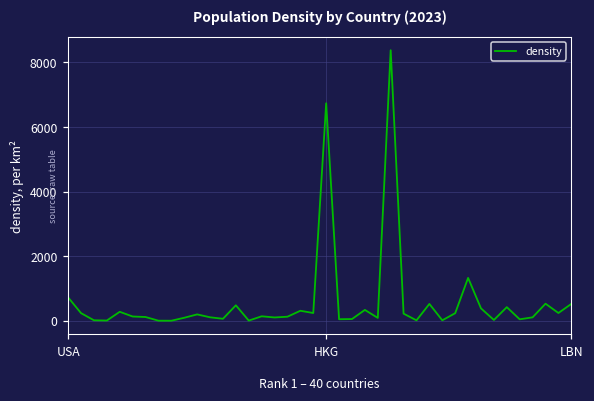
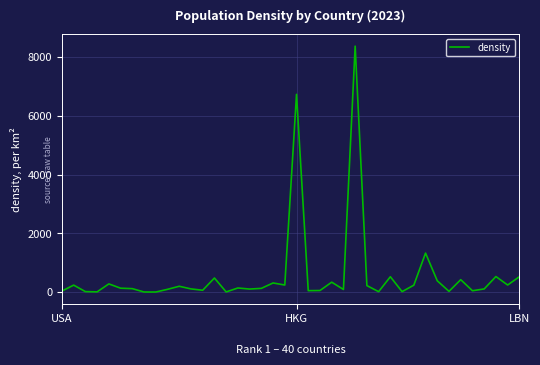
USA: 700 -> 0
